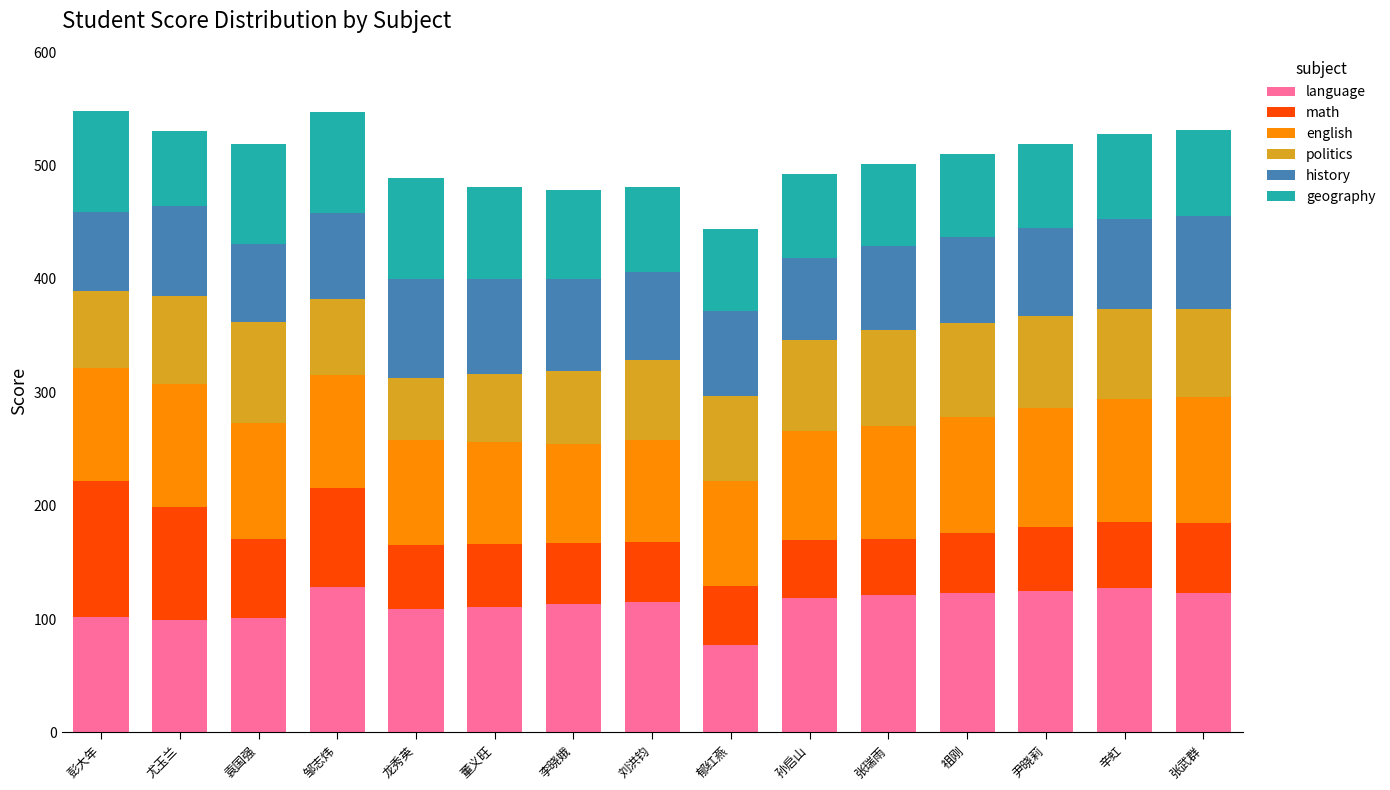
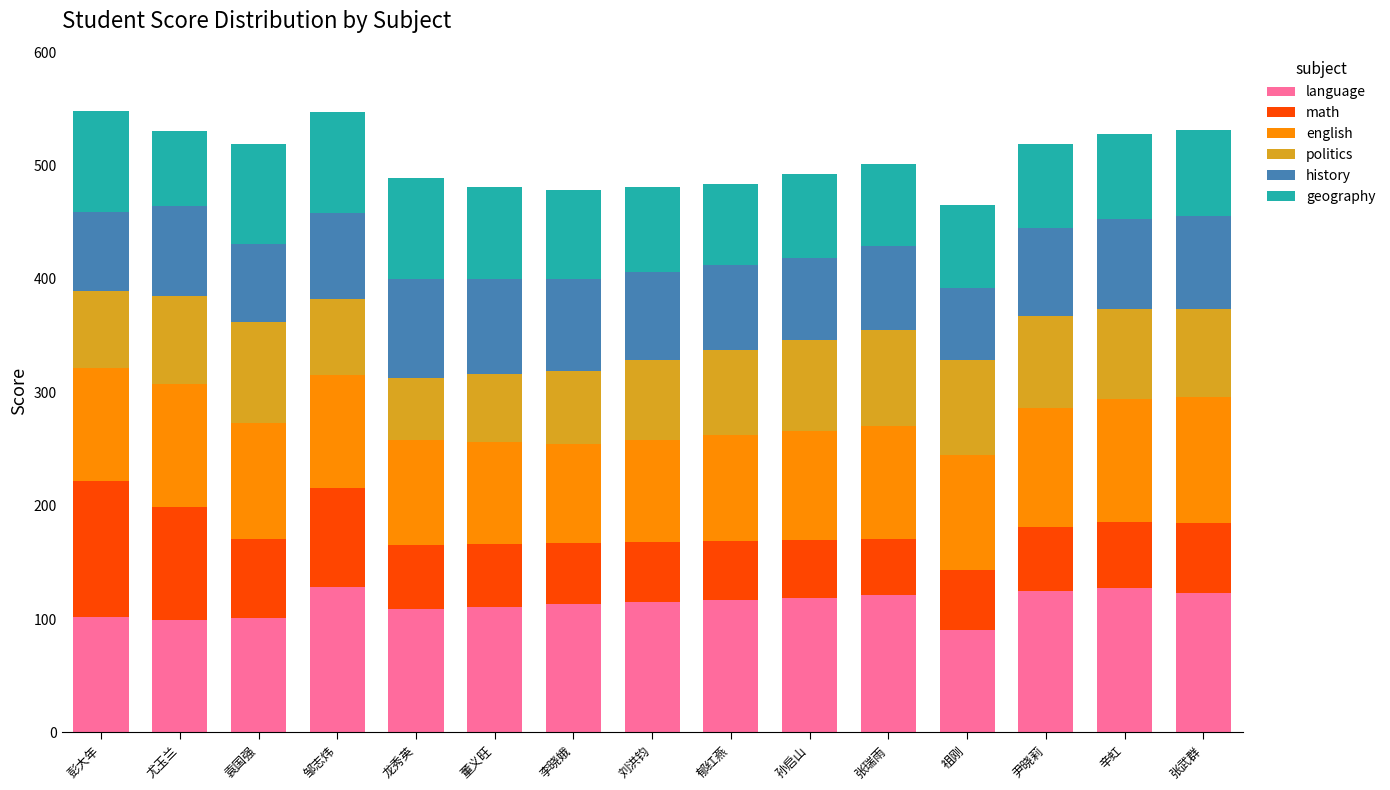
language, 郁红燕: 77 -> 117
language, 祖刚: 123 -> 90
history, 祖刚: 76 -> 64
